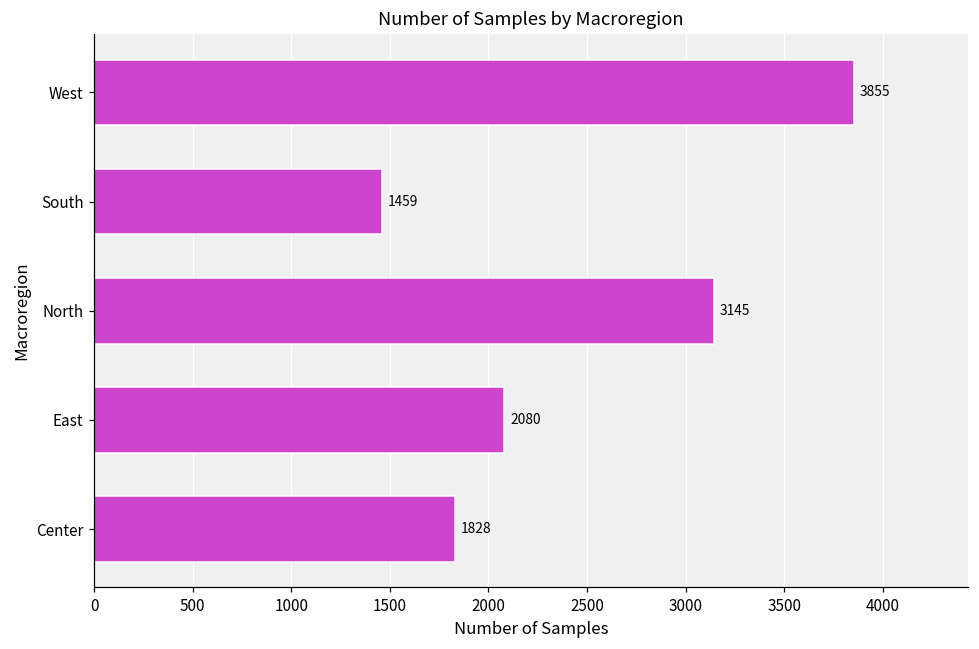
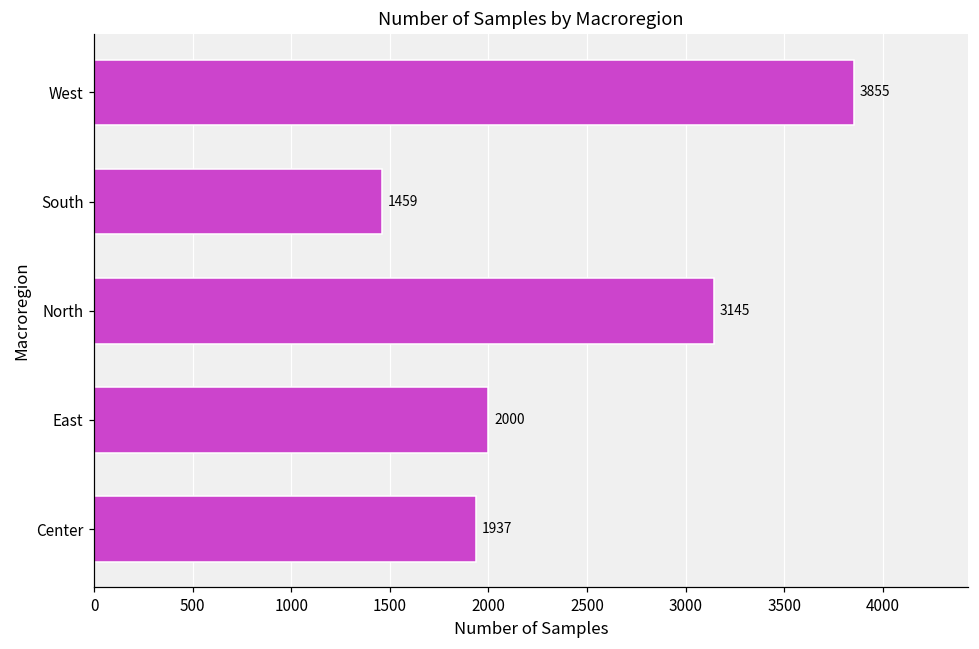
East: 2080 -> 2000
Center: 1828 -> 1937
